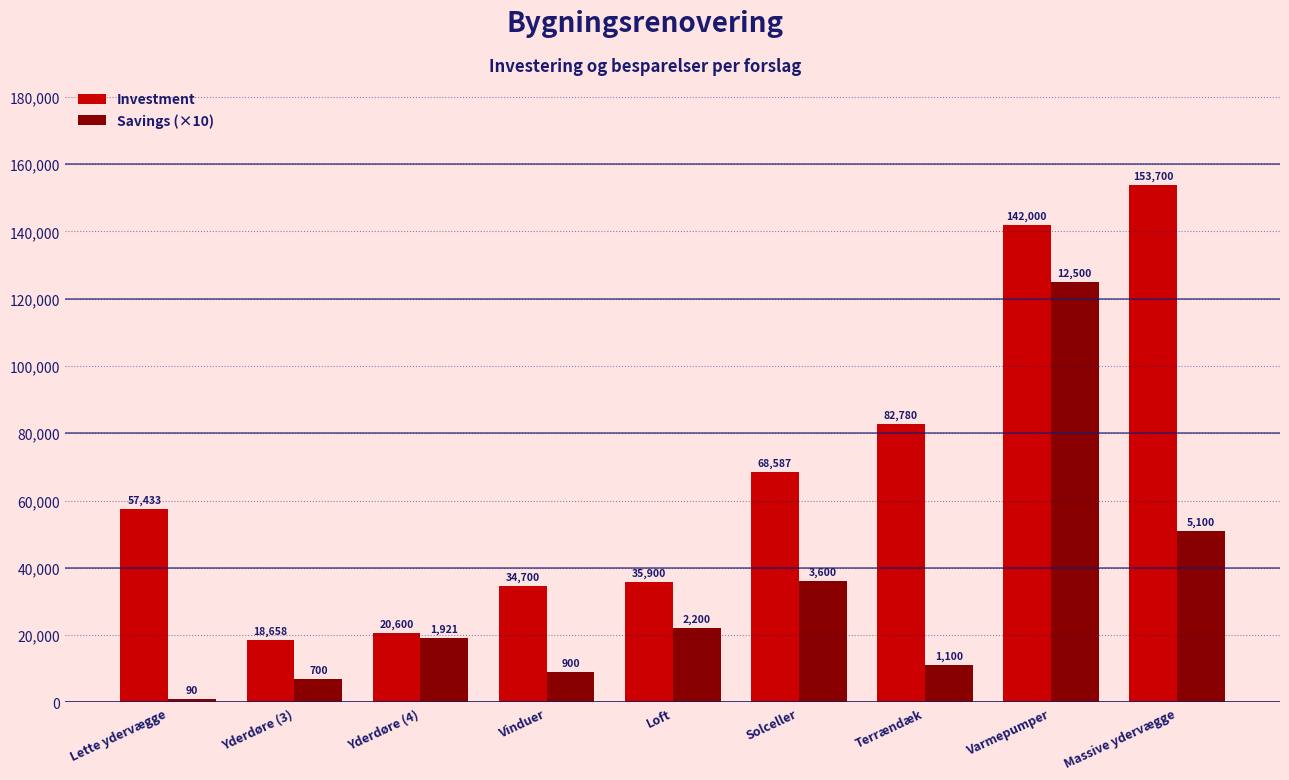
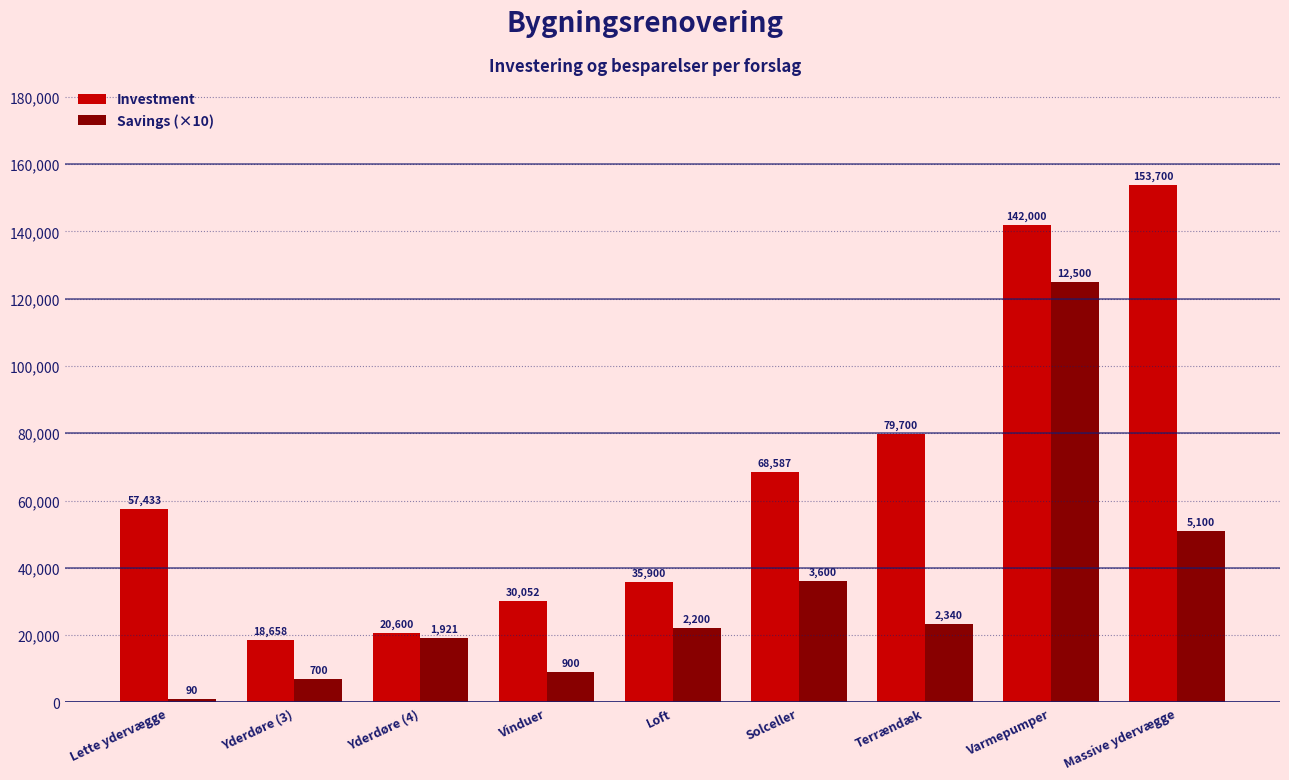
Investment, Vinduer: 34,700 -> 30,052
Investment, Terrændæk: 82,780 -> 79,700
Savings (×10), Terrændæk: 1,100 -> 2,340
